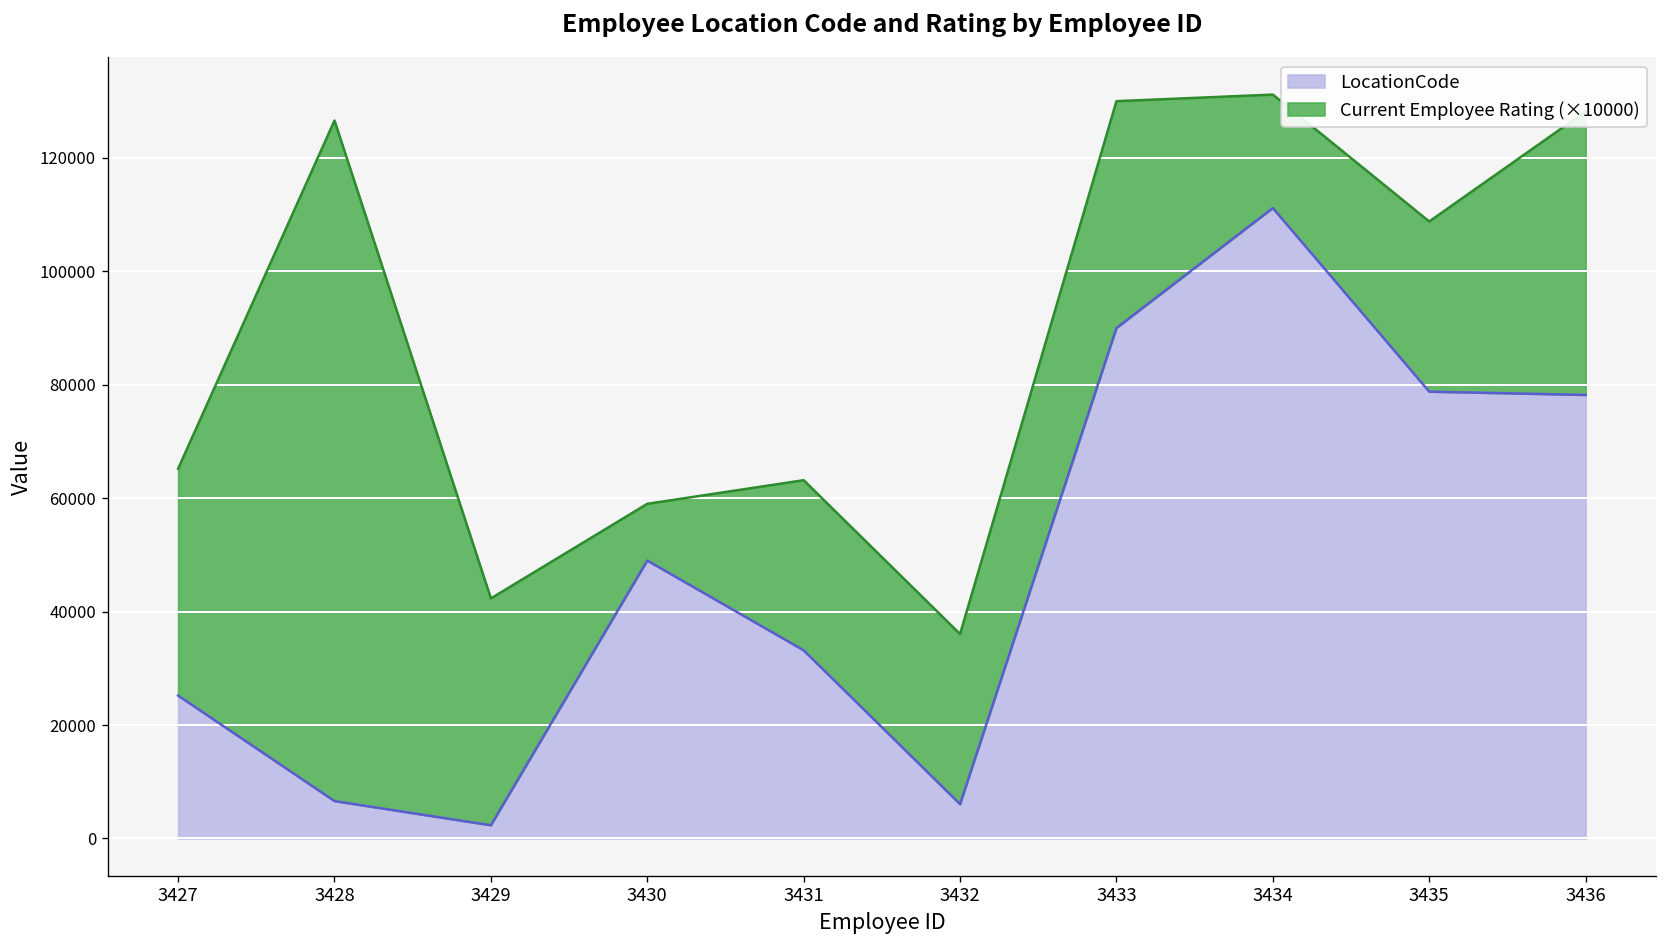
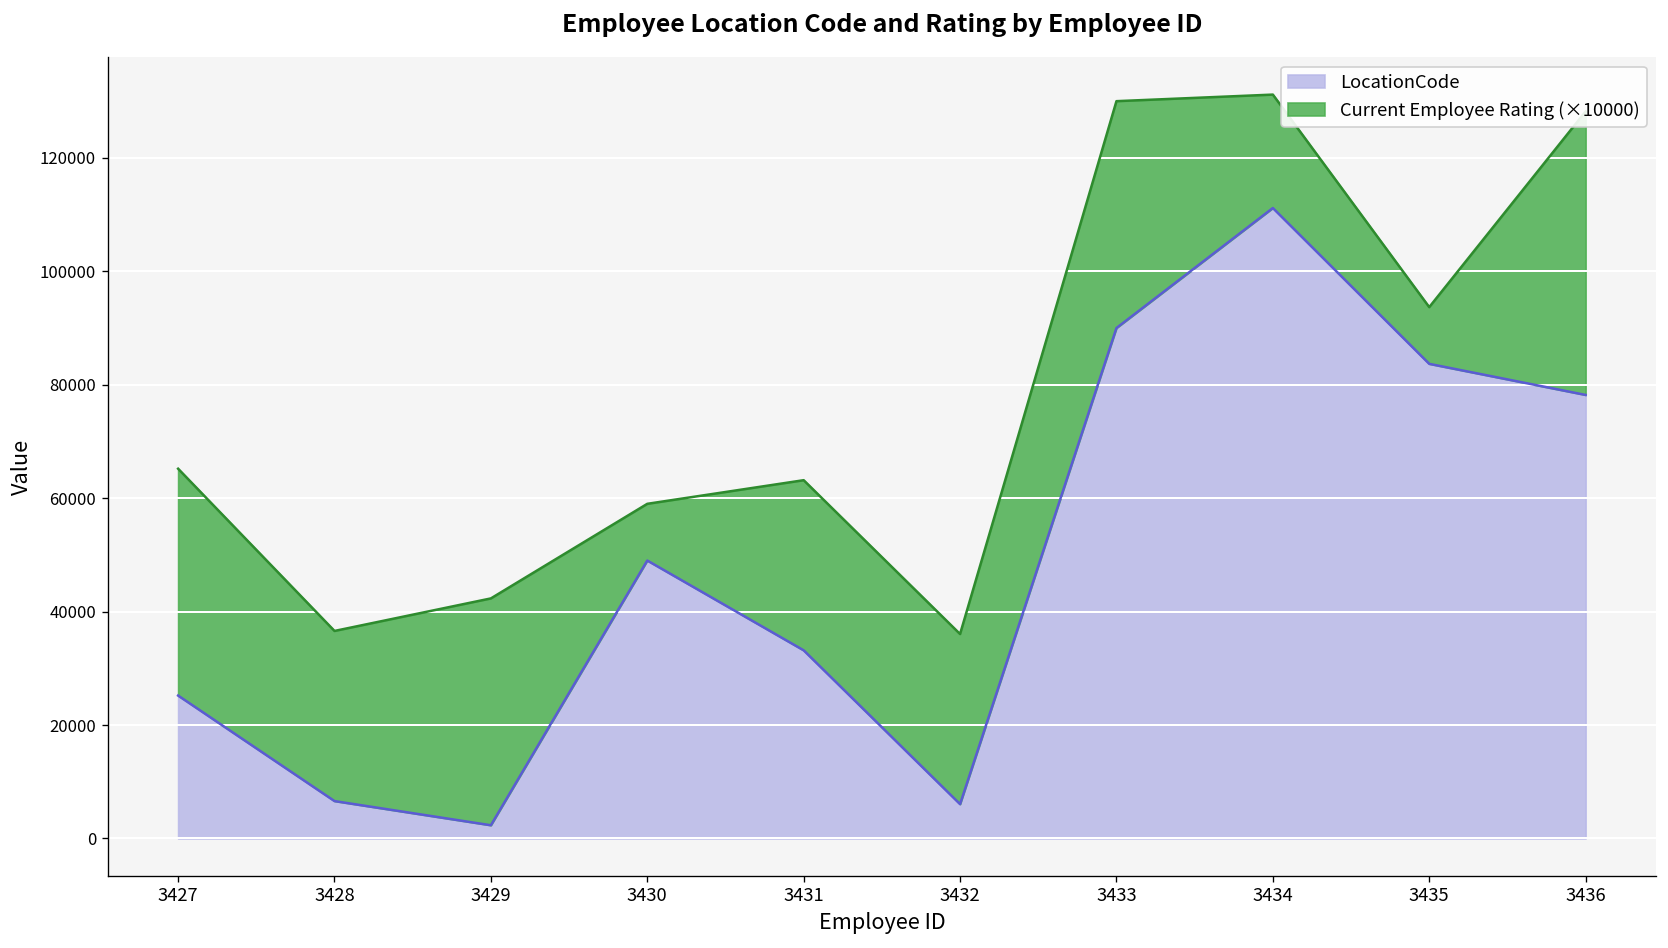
Current Employee Rating (×10000), 3428: 120000 -> 30000
LocationCode, 3435: 79000 -> 84000
Current Employee Rating (×10000), 3435: 30000 -> 10000
